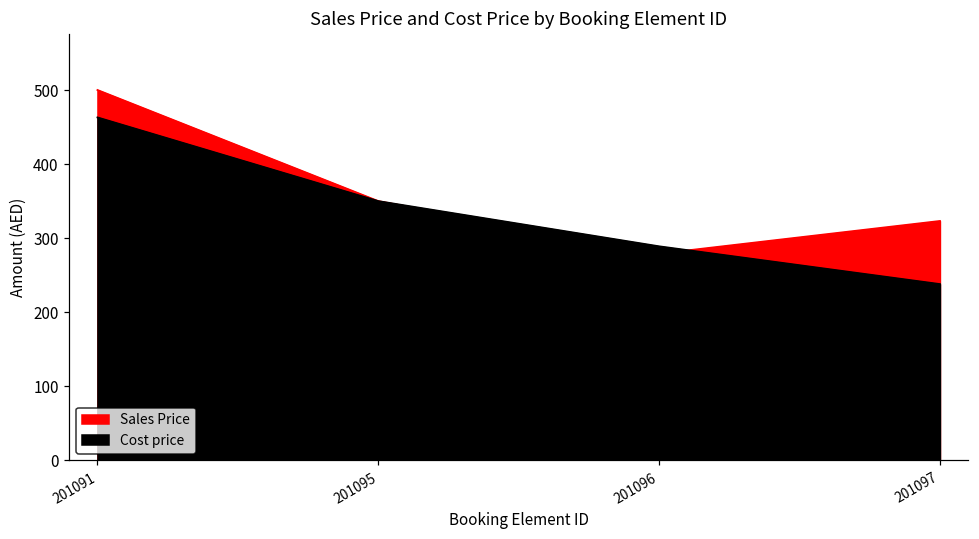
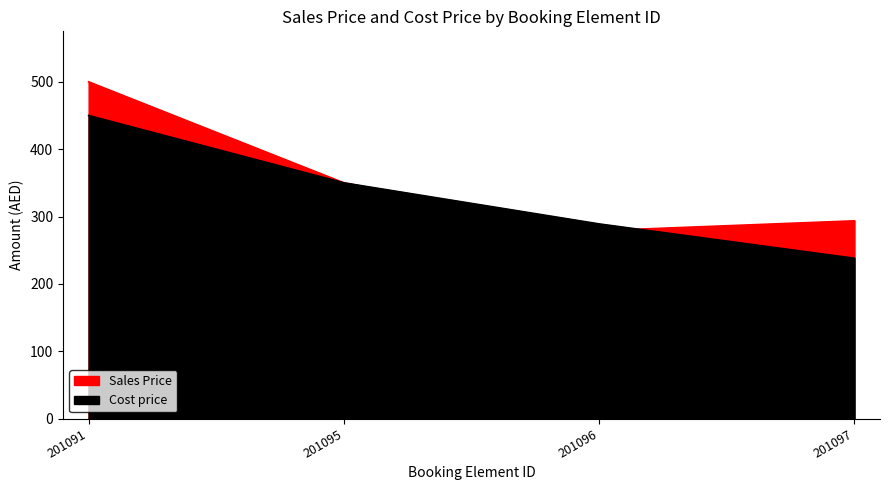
Cost price, 201091: 460 -> 450
Sales Price, 201097: 320 -> 290
